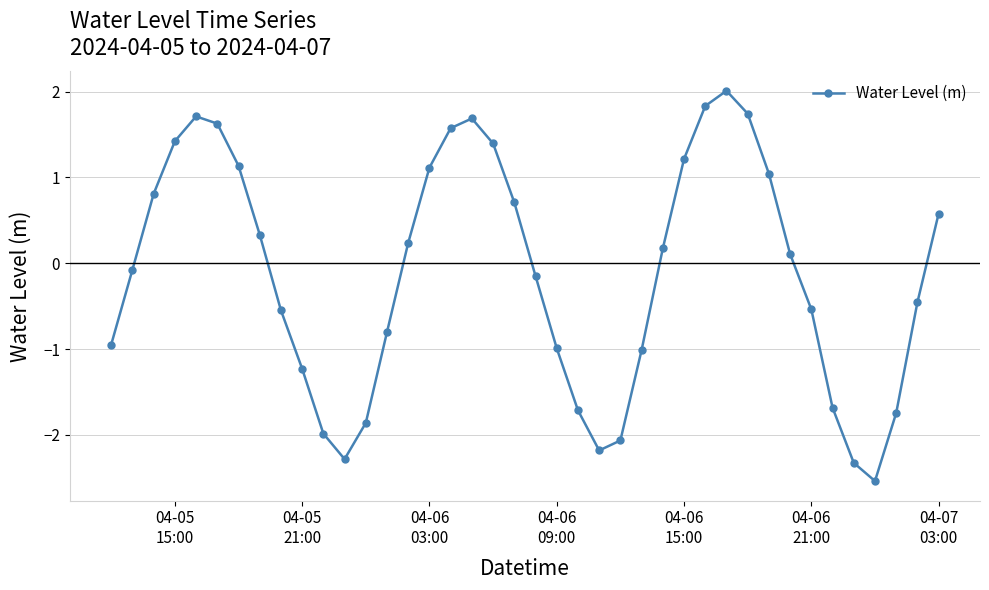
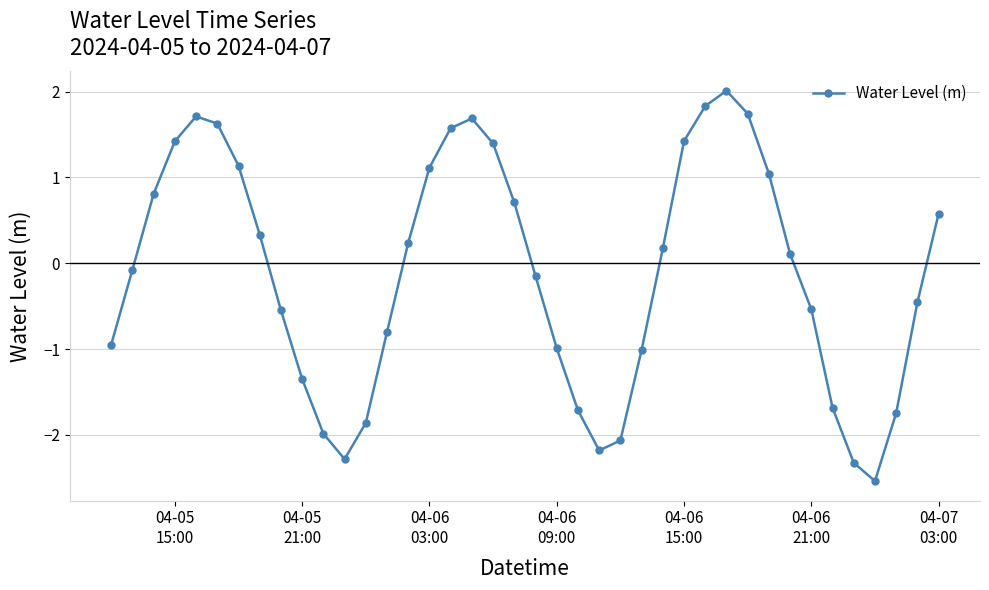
04-05 21:00: -1.2 -> -1.3
04-06 15:00: 1.2 -> 1.4
